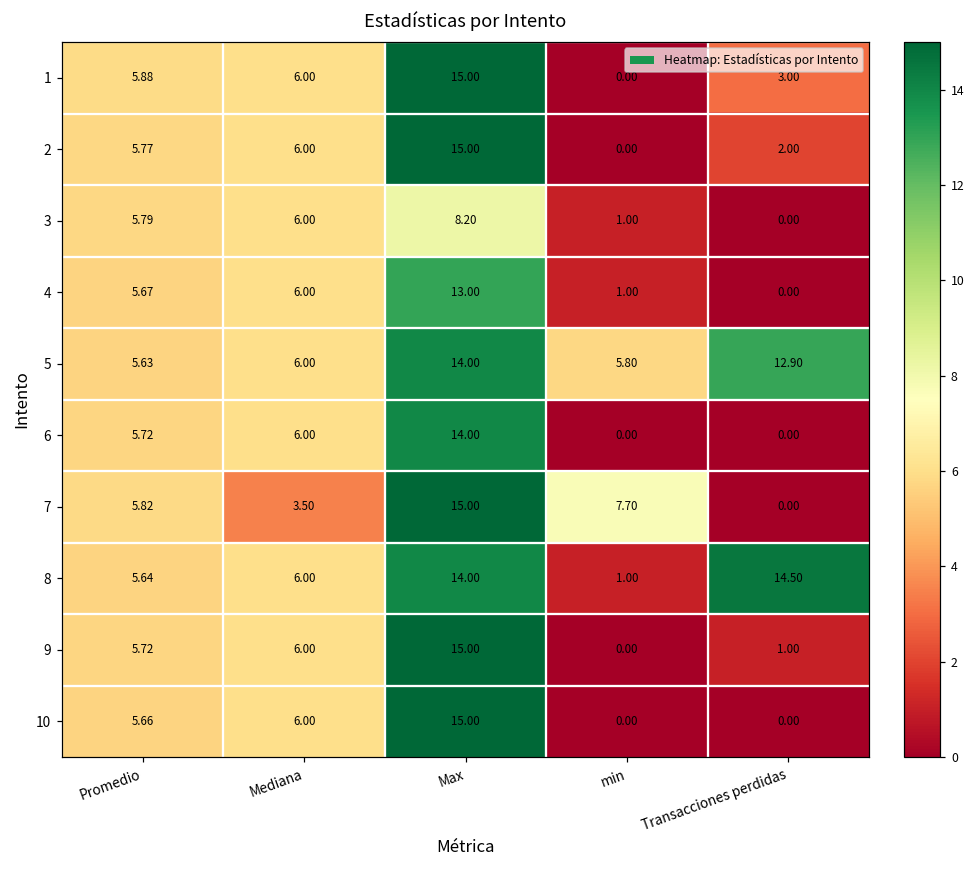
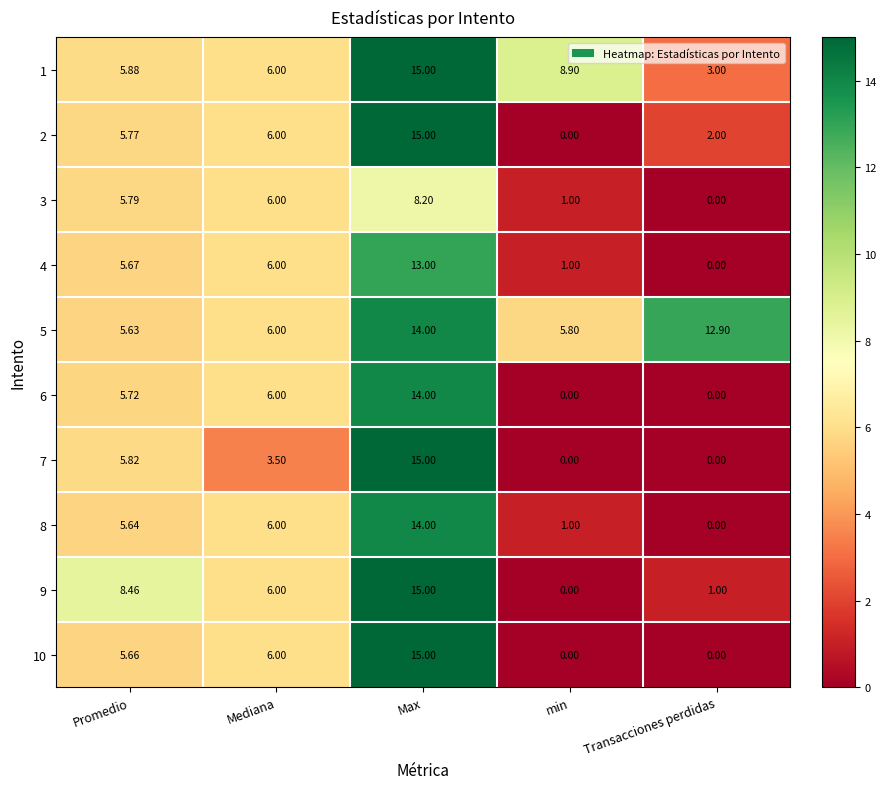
1, min: 0.00 -> 8.90
7, min: 7.70 -> 0.00
8, Transacciones perdidas: 14.50 -> 0.00
9, Promedio: 5.72 -> 8.46
